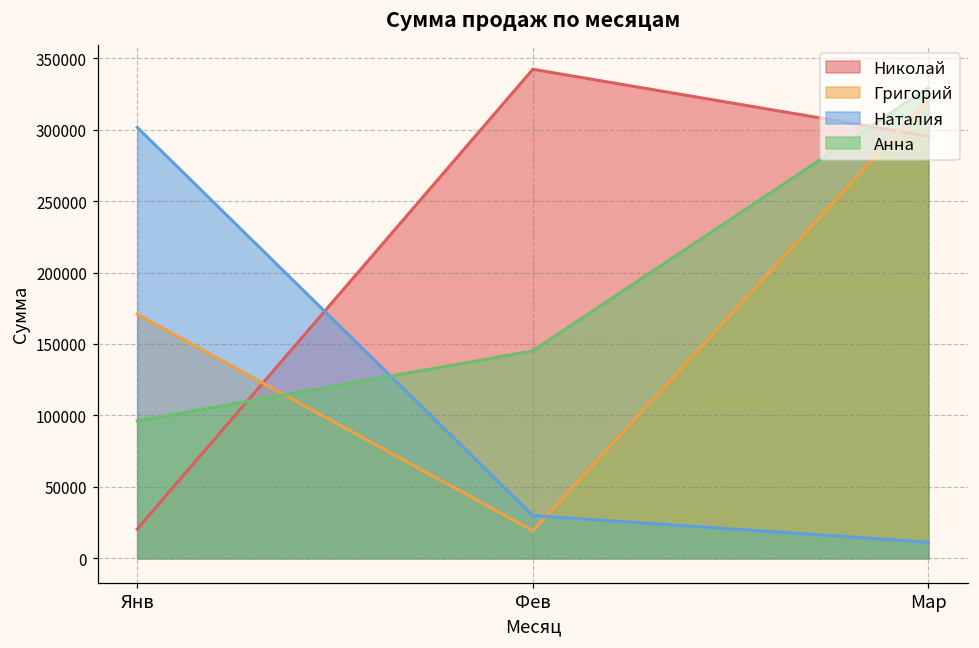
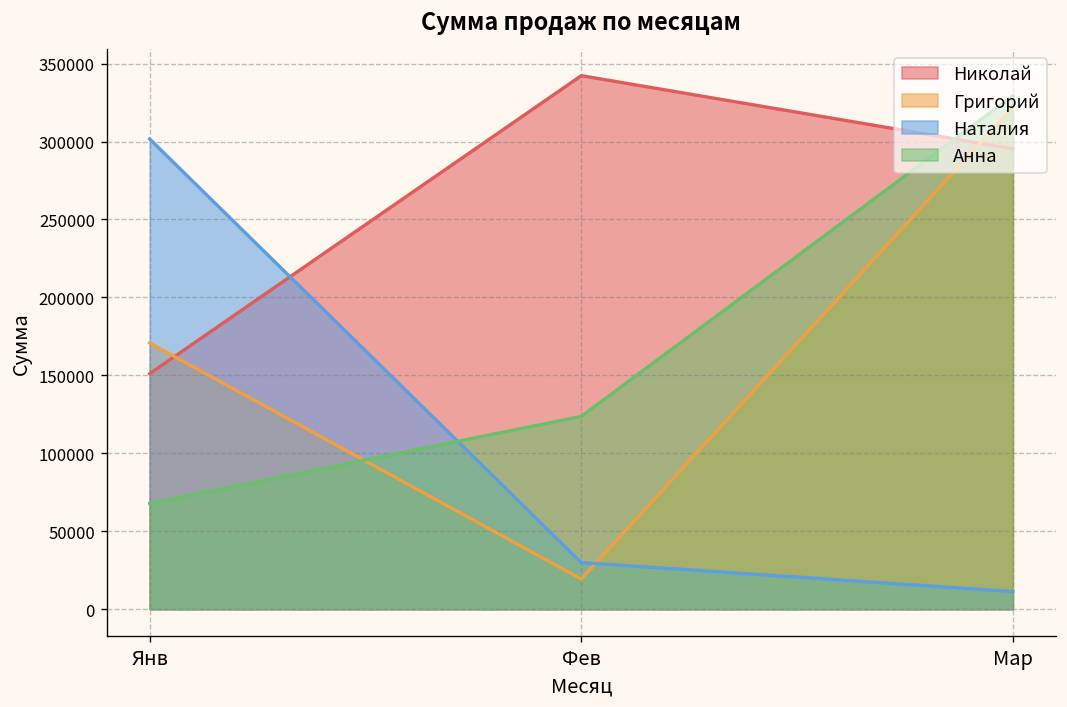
Николай, Янв: 21000 -> 151000
Анна, Янв: 96000 -> 68000
Анна, Фев: 145000 -> 124000
